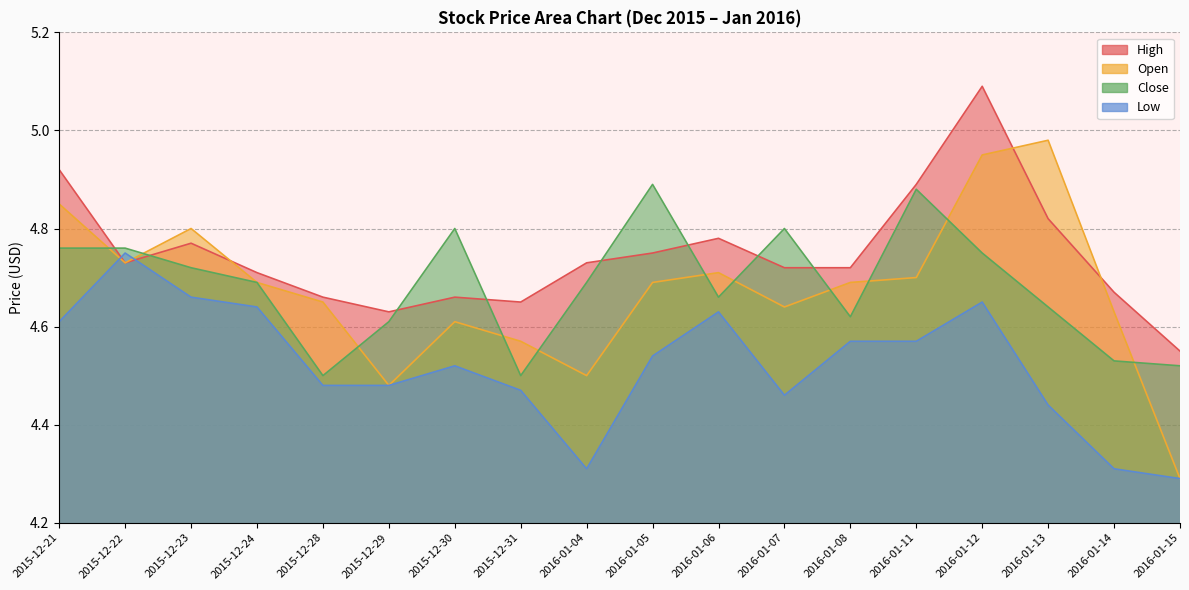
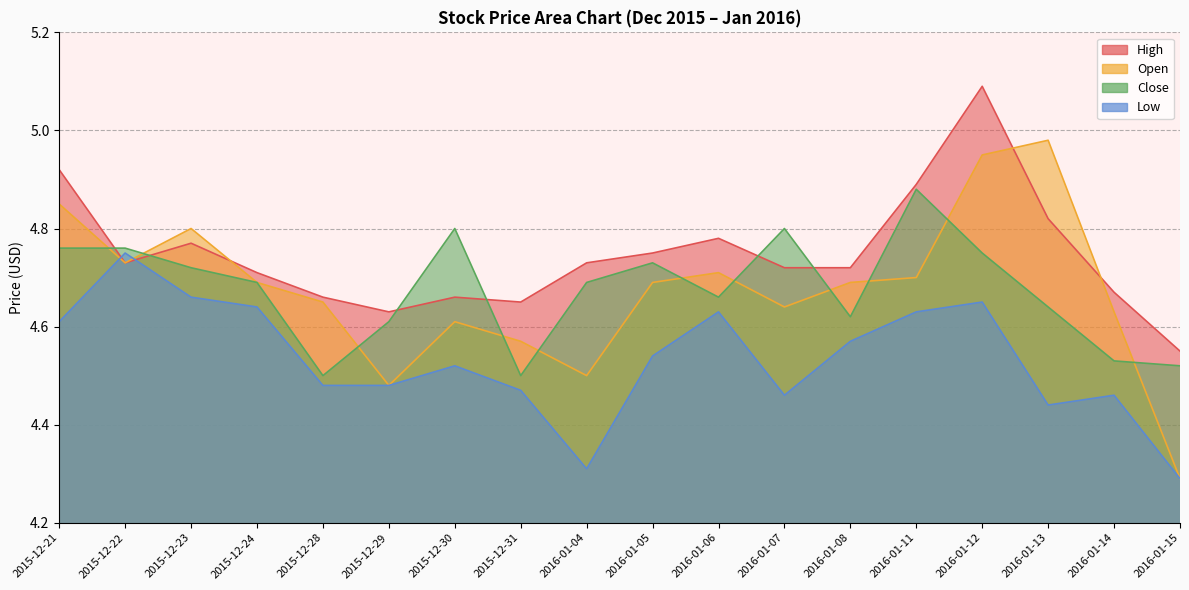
Close, 2016-01-05: 4.89 -> 4.73
Low, 2016-01-11: 4.57 -> 4.63
Low, 2016-01-14: 4.31 -> 4.46
